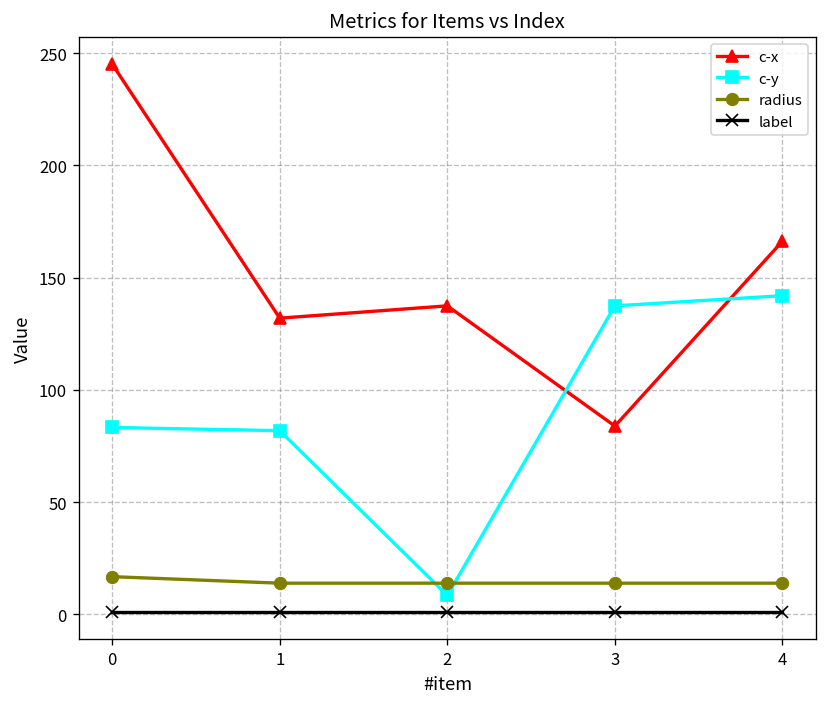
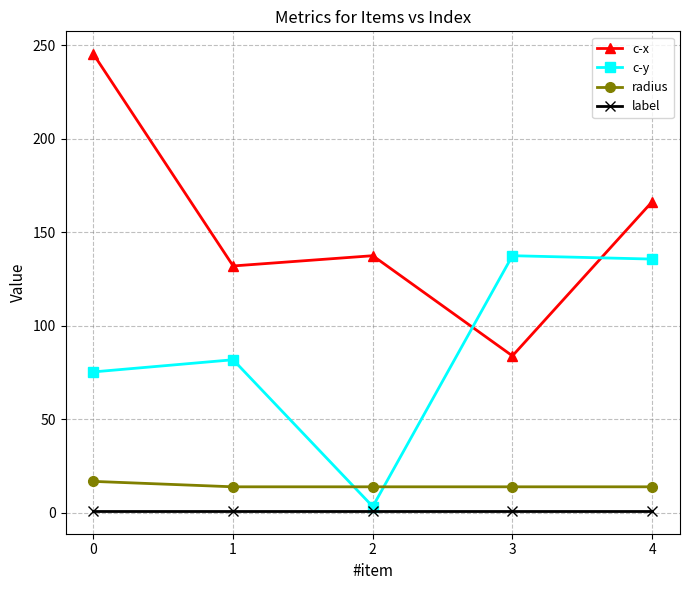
c-y, 0: 83 -> 75
c-y, 2: 8 -> 3
c-y, 4: 142 -> 136
